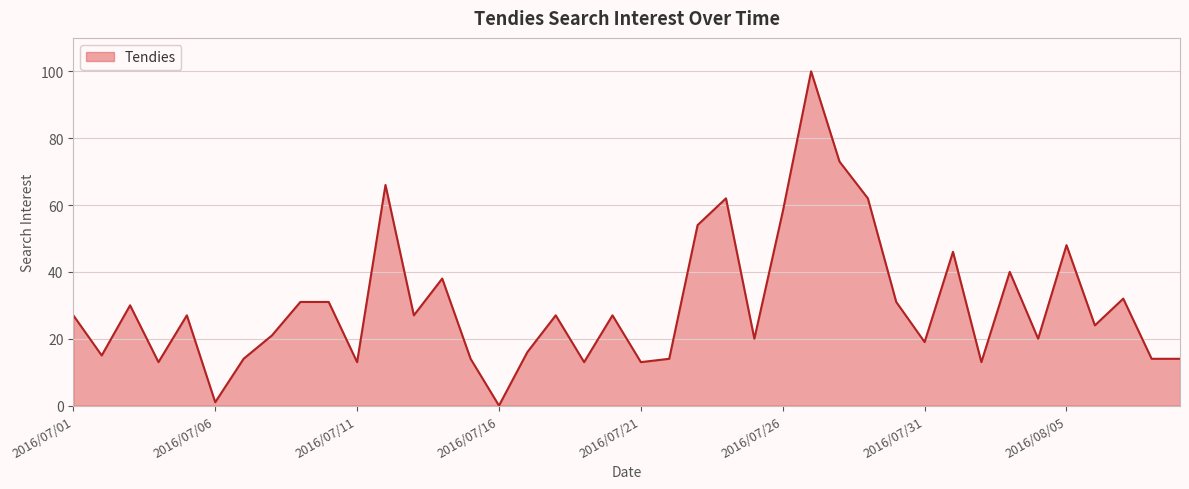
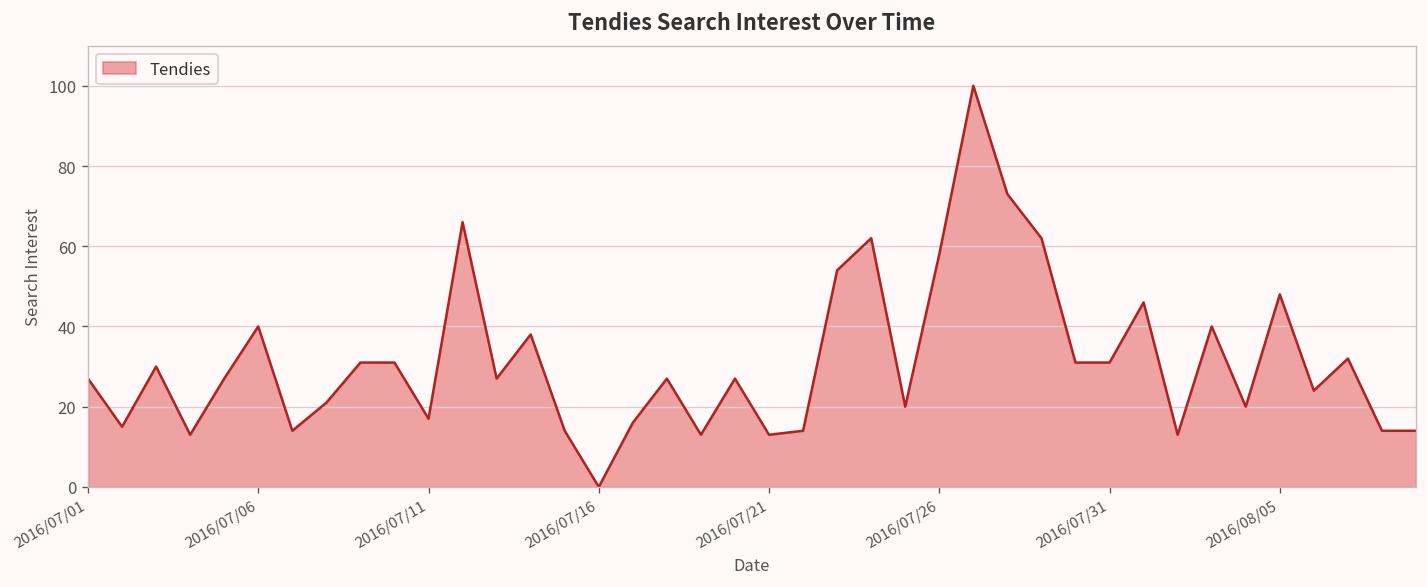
2016/07/06: 1 -> 40
2016/07/11: 13 -> 17
2016/07/31: 19 -> 31
